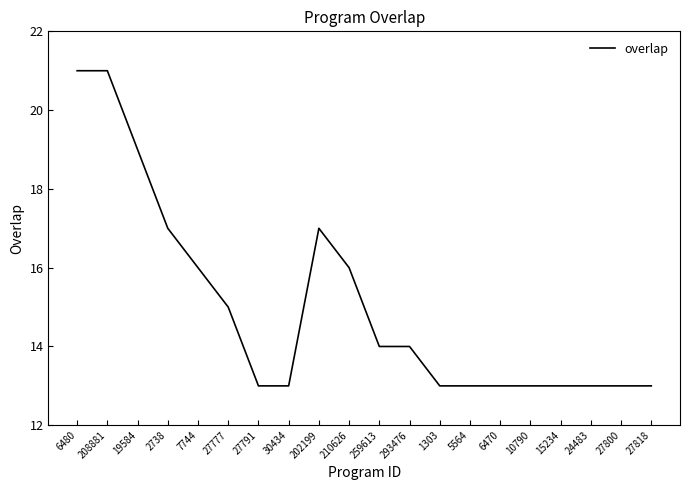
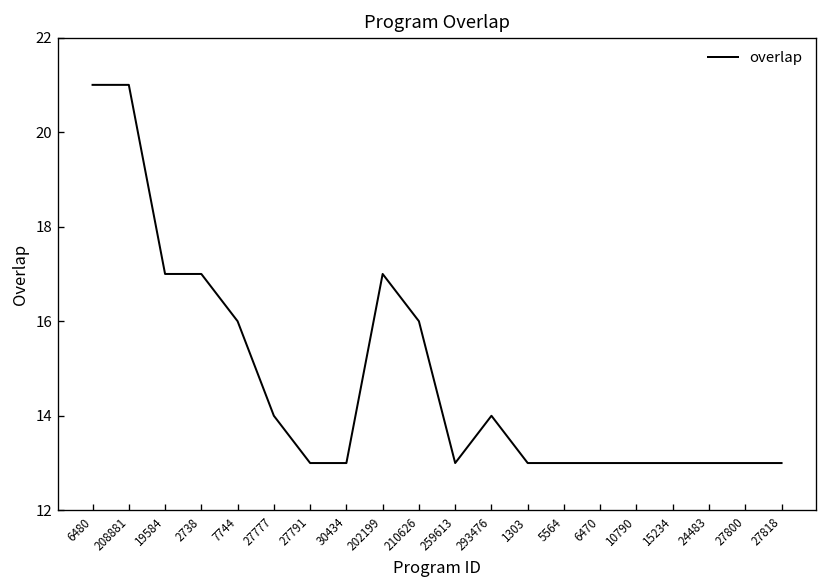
19584: 19 -> 17
27777: 15 -> 14
259613: 14 -> 13
